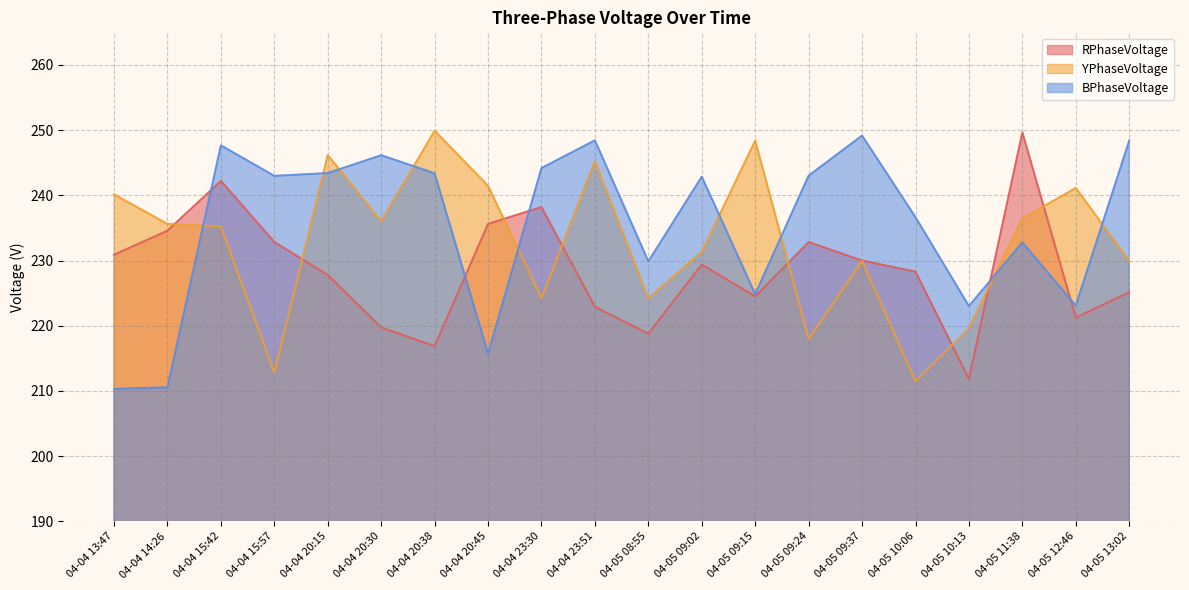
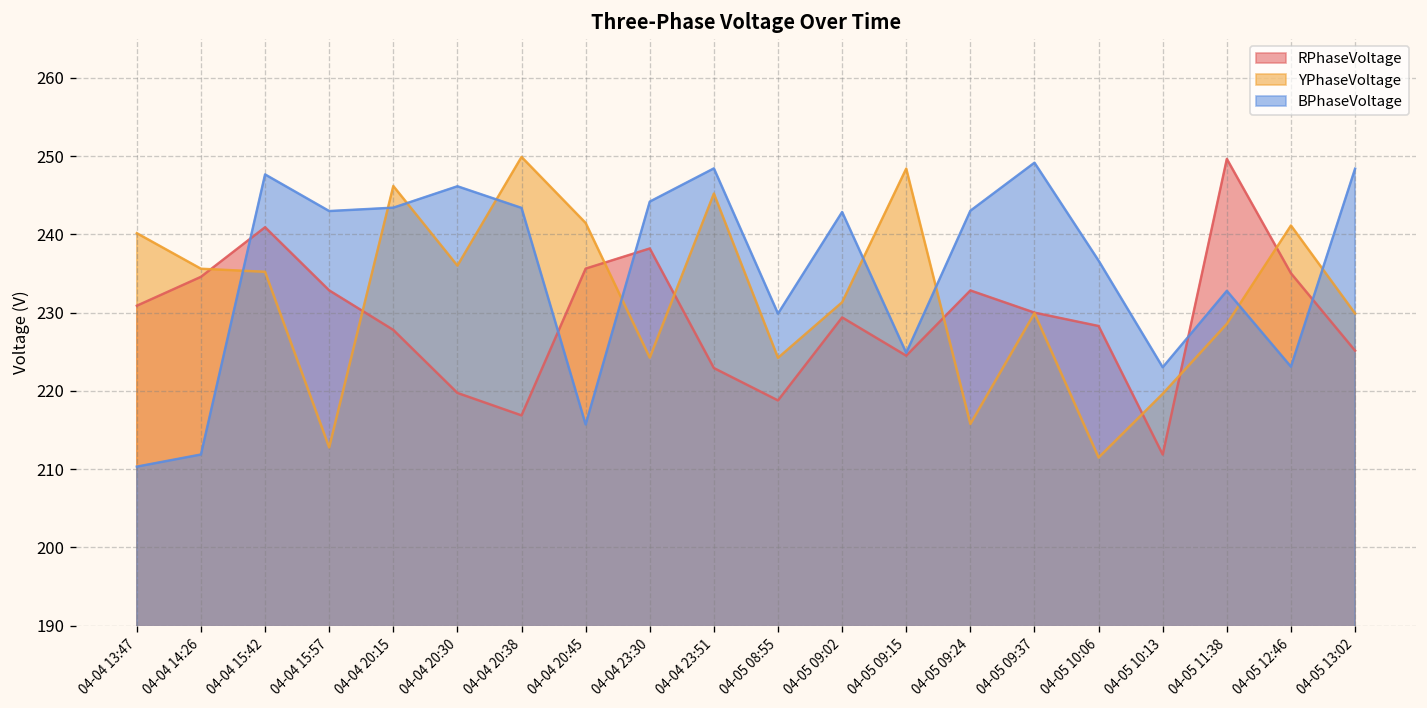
BPhaseVoltage, 04-04 14:26: 211 -> 212
RPhaseVoltage, 04-04 15:42: 242 -> 241
YPhaseVoltage, 04-05 09:24: 218 -> 216
YPhaseVoltage, 04-05 11:38: 236 -> 229
RPhaseVoltage, 04-05 12:46: 221 -> 235
